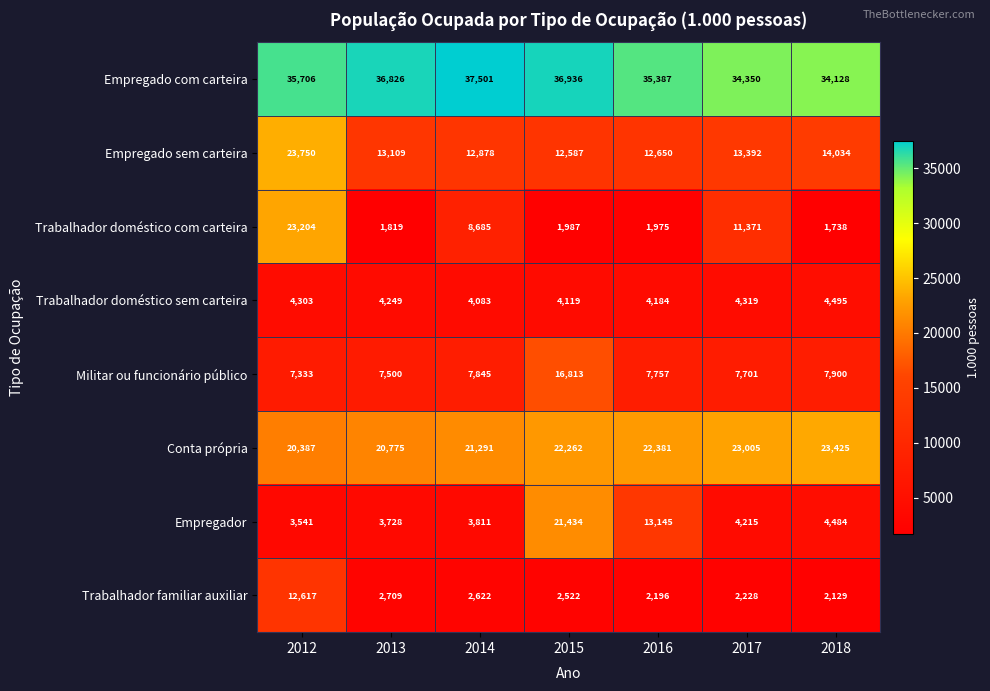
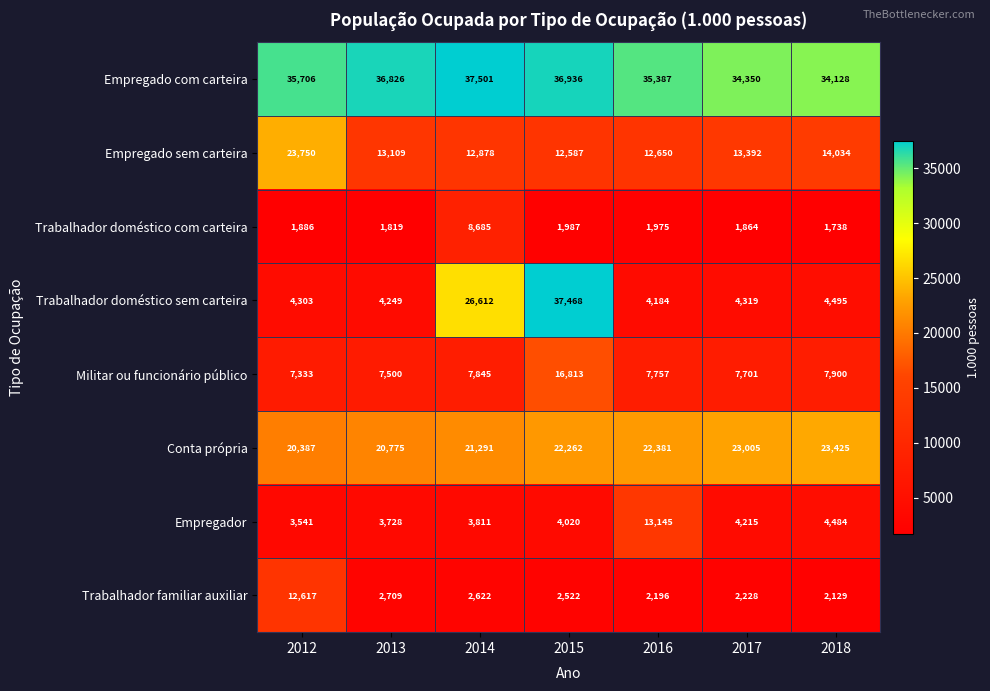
Trabalhador doméstico com carteira, 2012: 23,204 -> 1,886
Trabalhador doméstico com carteira, 2017: 11,371 -> 1,864
Trabalhador doméstico sem carteira, 2014: 4,083 -> 26,612
Trabalhador doméstico sem carteira, 2015: 4,119 -> 37,468
Empregador, 2015: 21,434 -> 4,020
